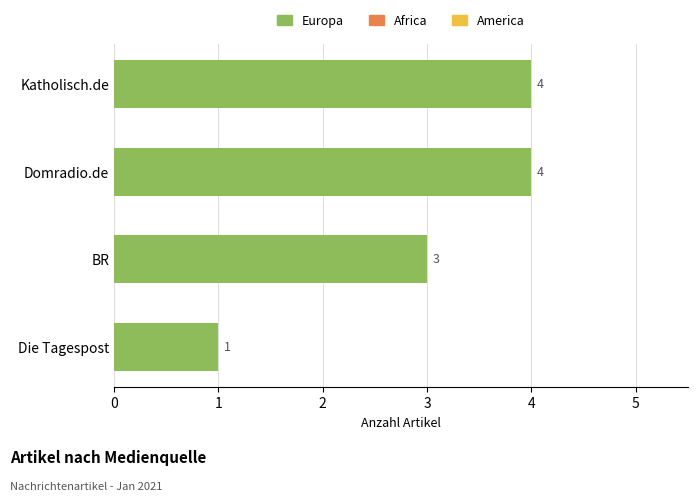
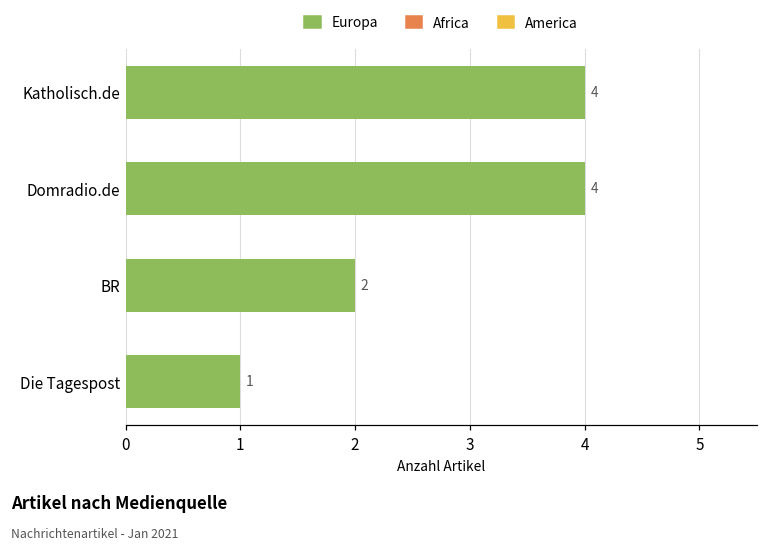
BR: 3 -> 2
